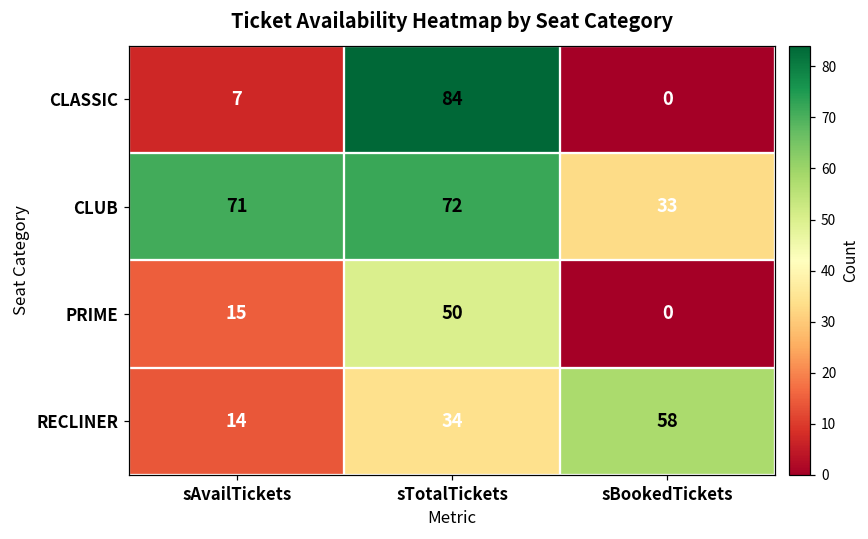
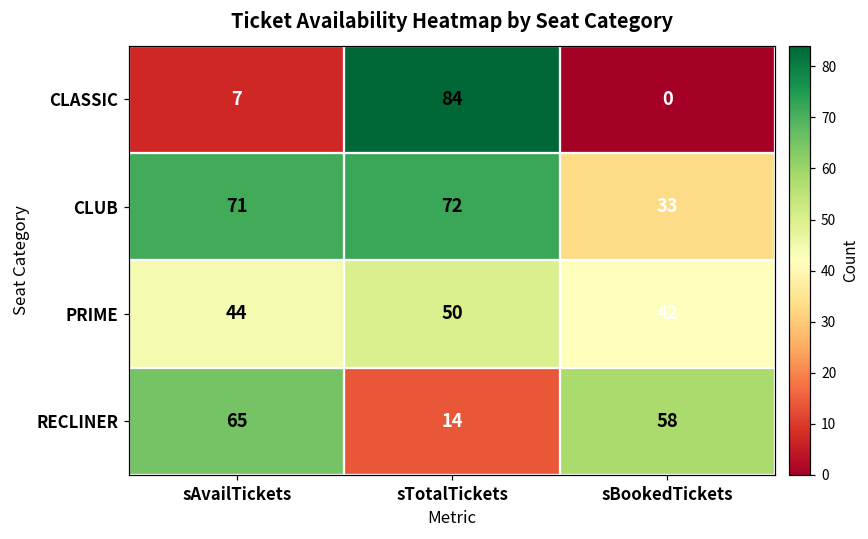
PRIME, sAvailTickets: 15 -> 44
PRIME, sBookedTickets: 0 -> 42
RECLINER, sAvailTickets: 14 -> 65
RECLINER, sTotalTickets: 34 -> 14
